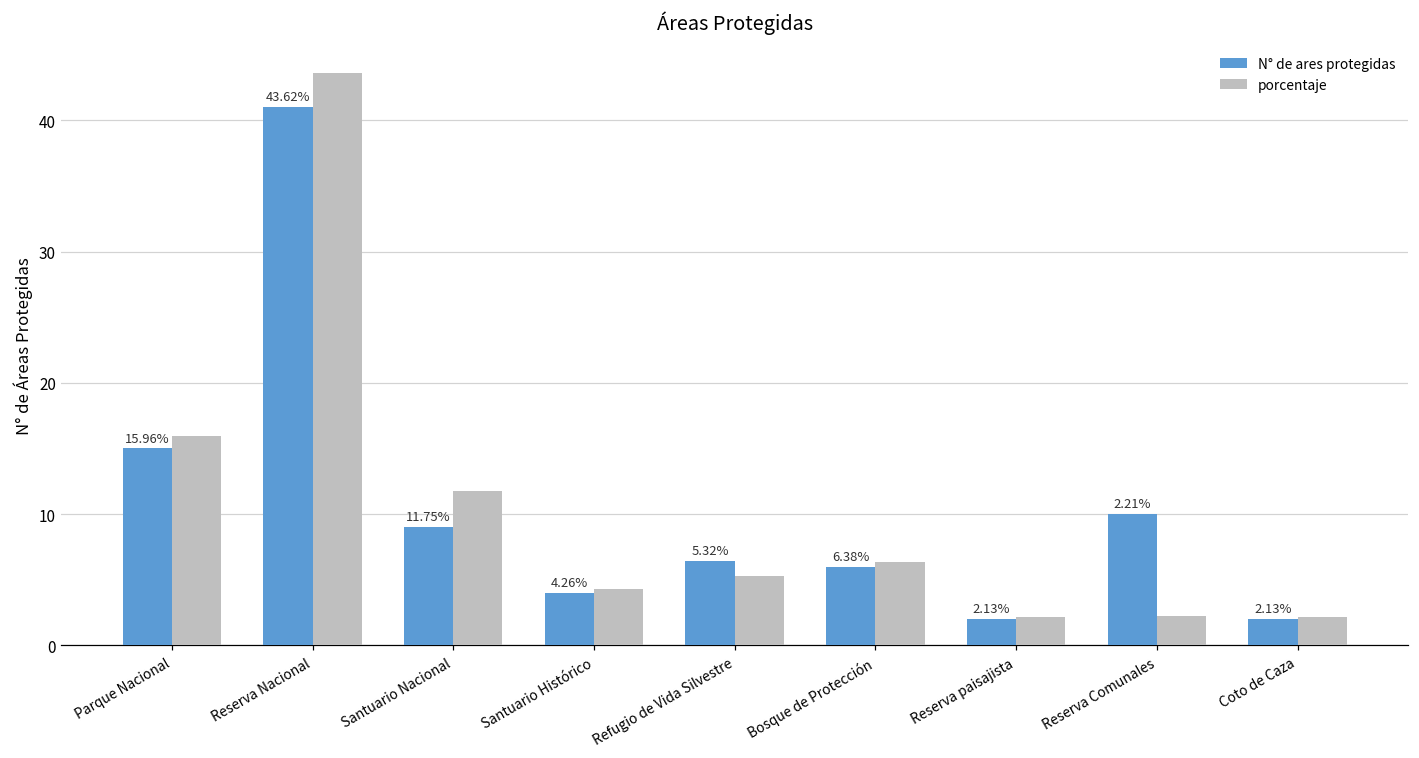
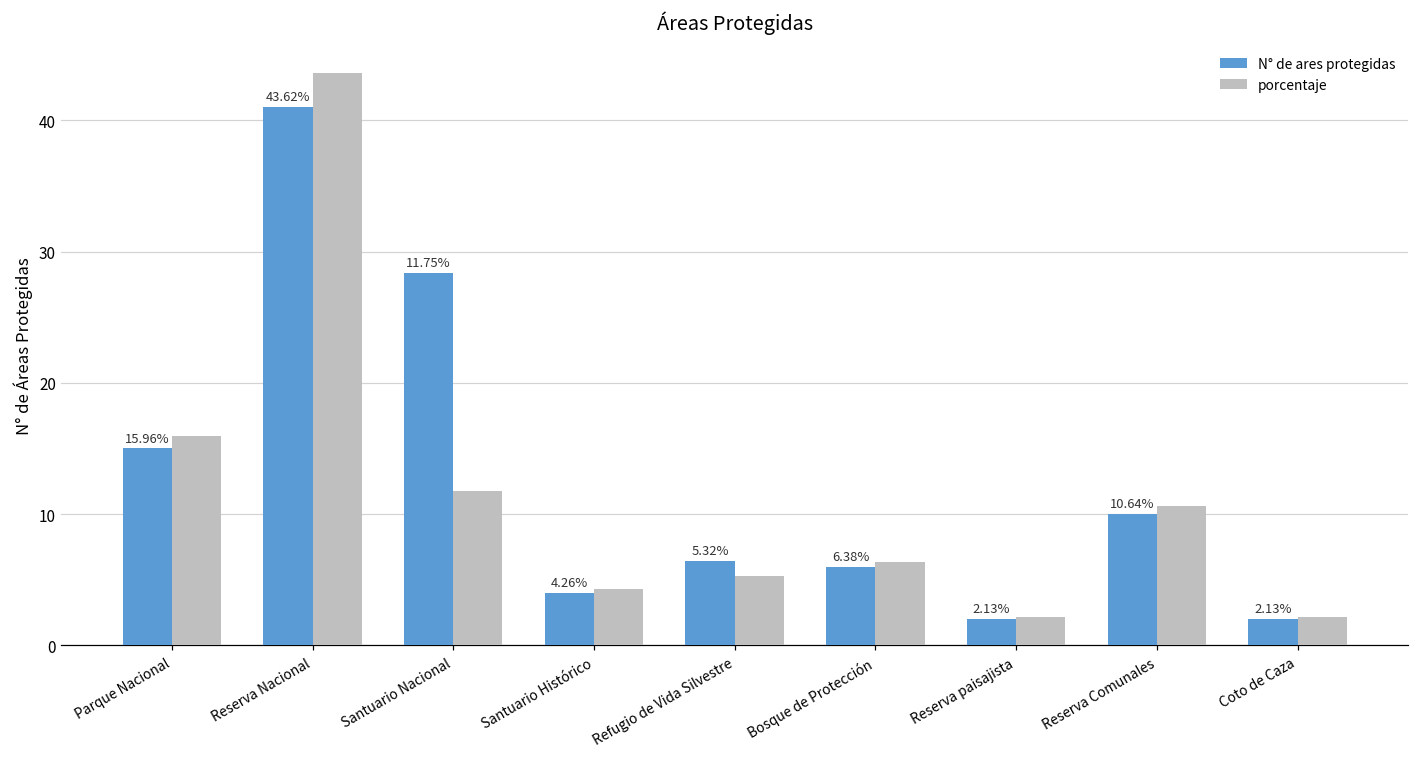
N° de ares protegidas, Santuario Nacional: 9.0 -> 28.4
porcentaje, Reserva Comunales: 2.21% -> 10.64%
